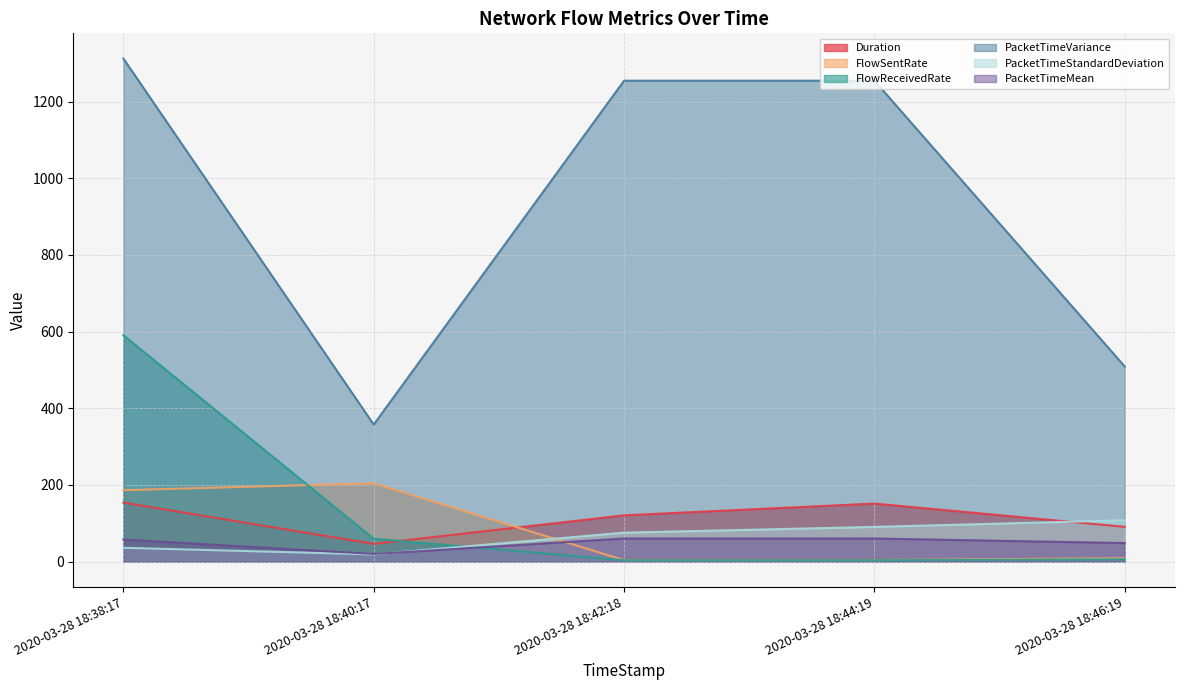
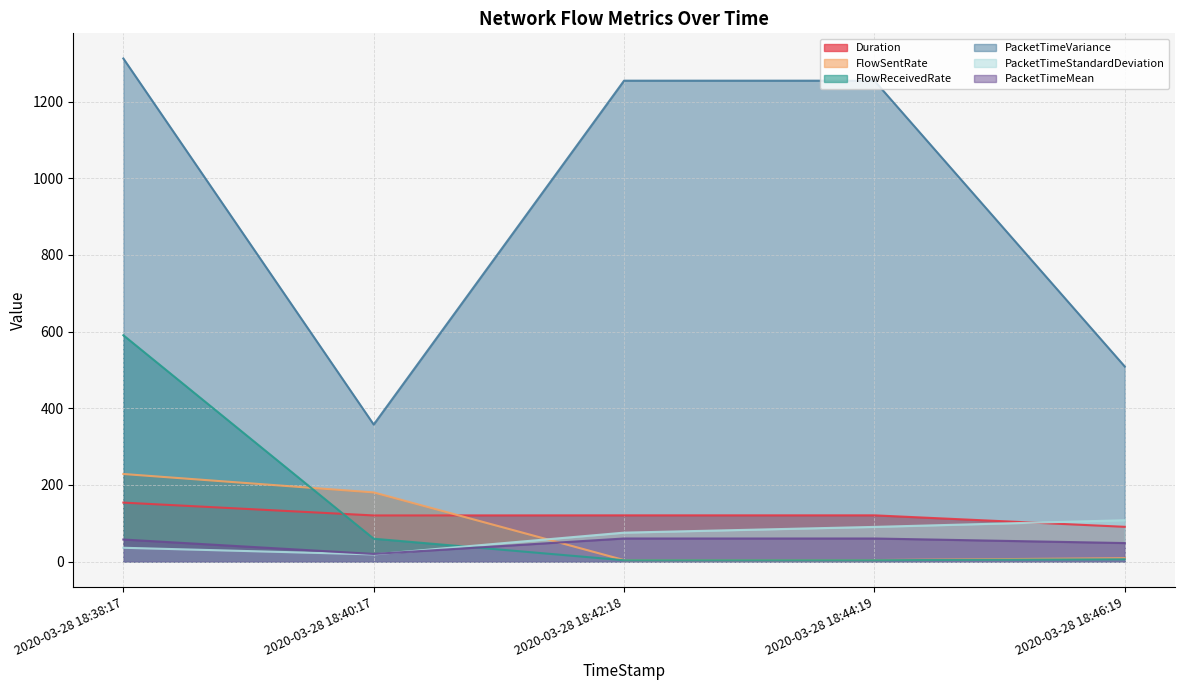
FlowSentRate, 2020-03-28 18:38:17: 190 -> 230
Duration, 2020-03-28 18:40:17: 50 -> 120
FlowSentRate, 2020-03-28 18:40:17: 200 -> 180
Duration, 2020-03-28 18:44:19: 150 -> 120
